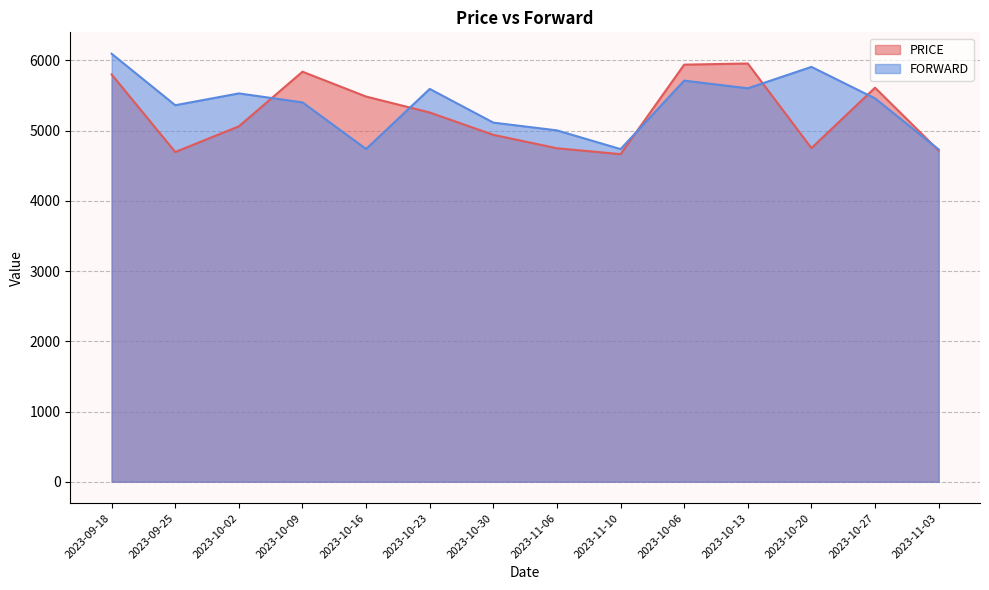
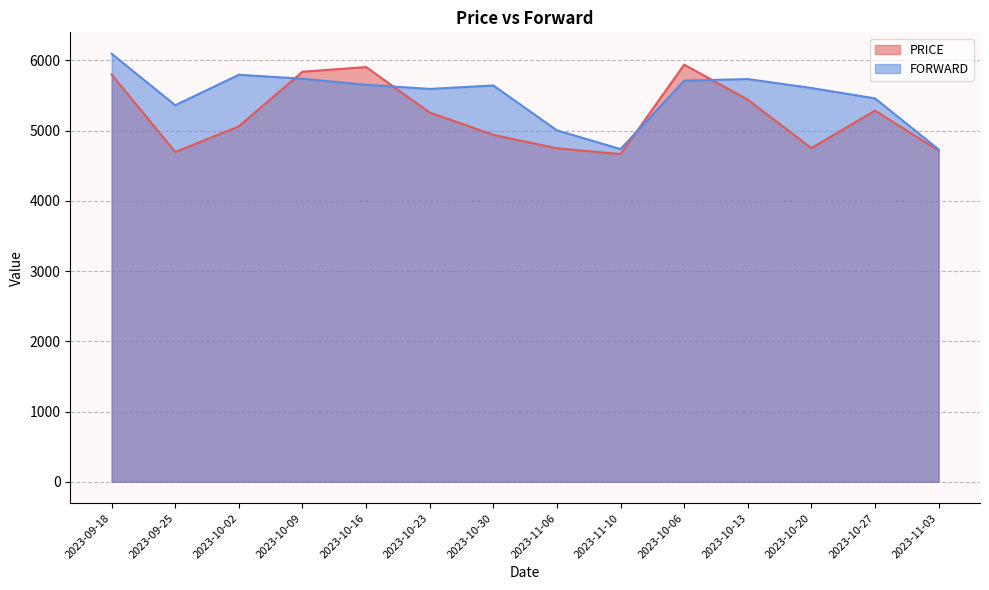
FORWARD, 2023-10-02: 5500 -> 5800
FORWARD, 2023-10-09: 5400 -> 5700
PRICE, 2023-10-16: 5500 -> 5900
FORWARD, 2023-10-16: 4700 -> 5700
FORWARD, 2023-10-30: 5100 -> 5600
PRICE, 2023-10-13: 6000 -> 5400
FORWARD, 2023-10-13: 5600 -> 5700
FORWARD, 2023-10-20: 5900 -> 5600
PRICE, 2023-10-27: 5600 -> 5300
